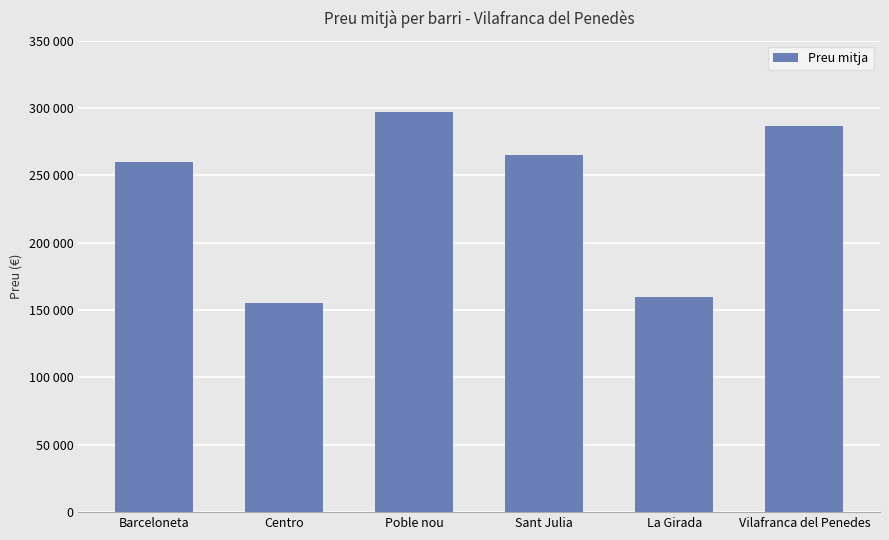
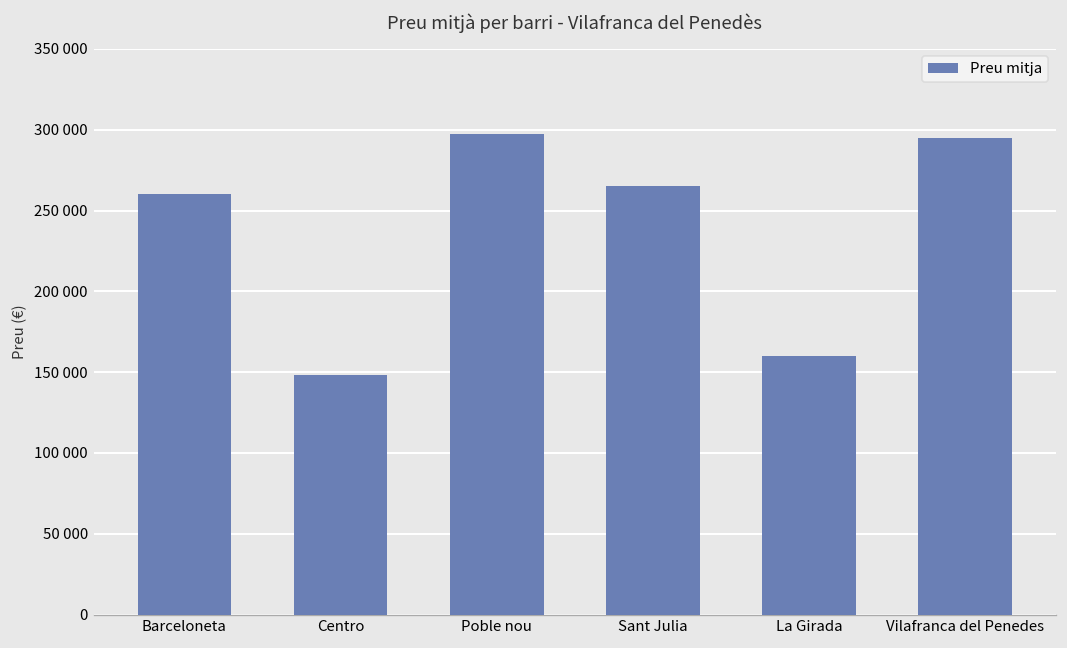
Centro: 155000 -> 148000
Vilafranca del Penedes: 286000 -> 295000
